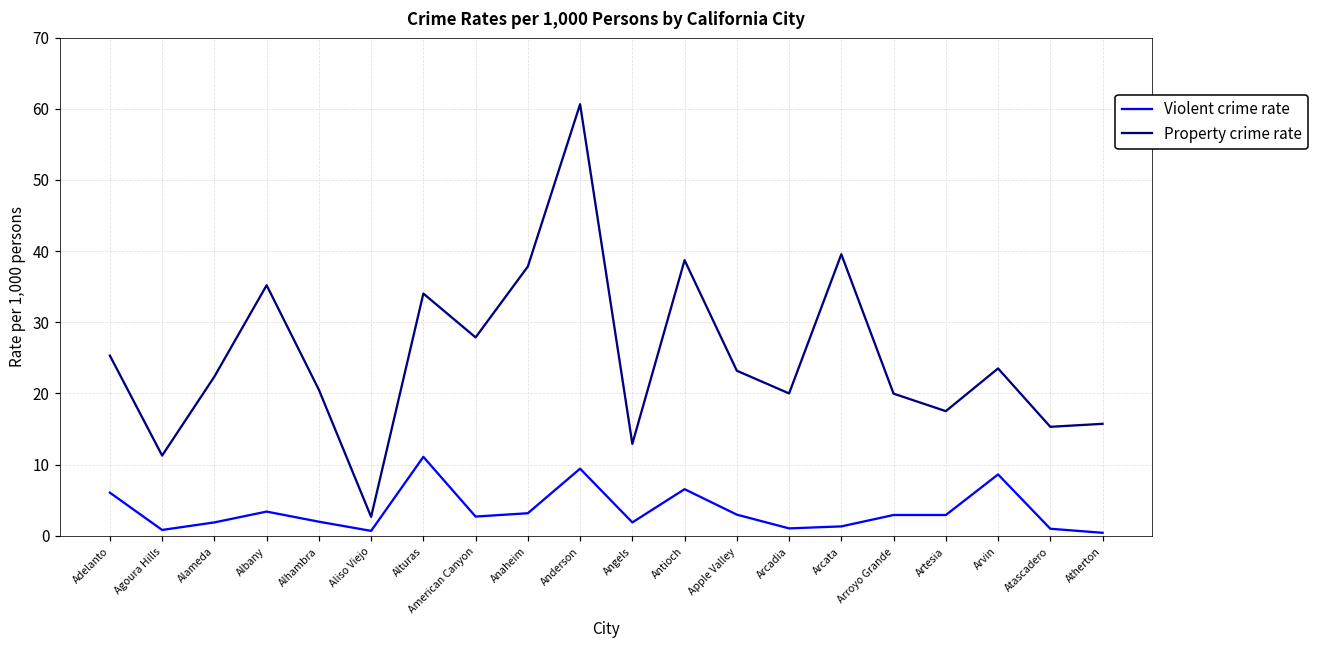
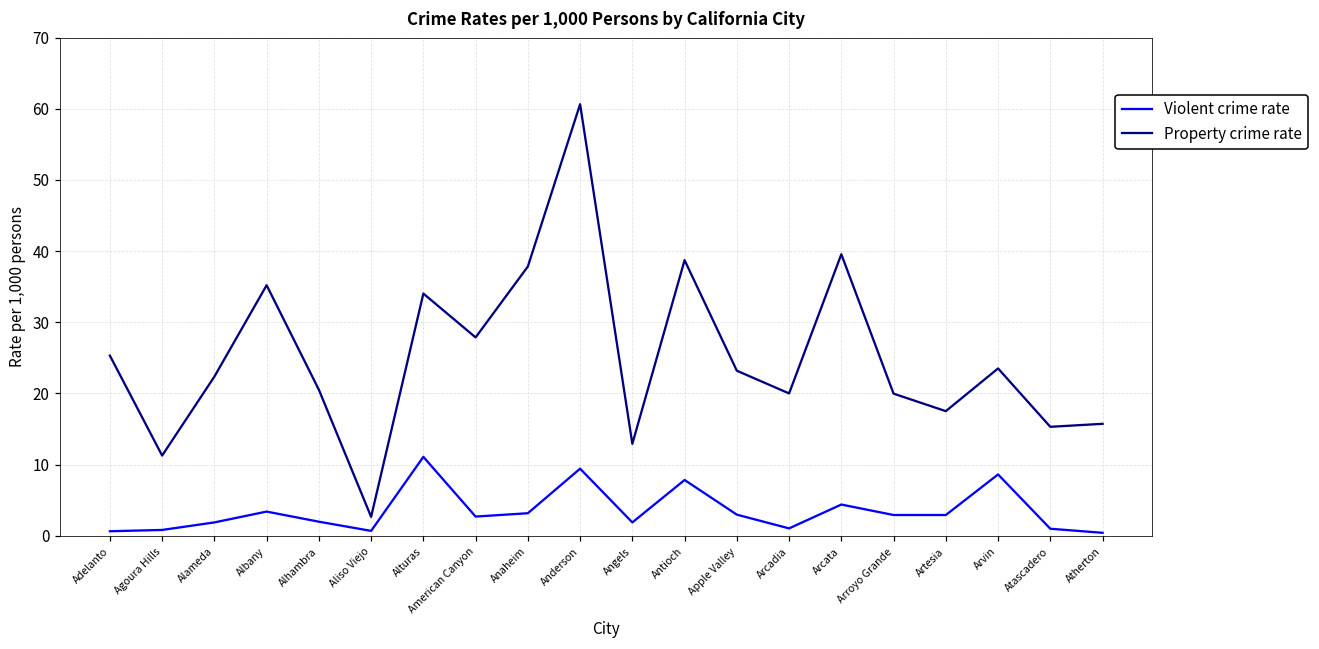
Violent crime rate, Adelanto: 6 -> 1
Violent crime rate, Antioch: 7 -> 8
Violent crime rate, Arcata: 1 -> 4
